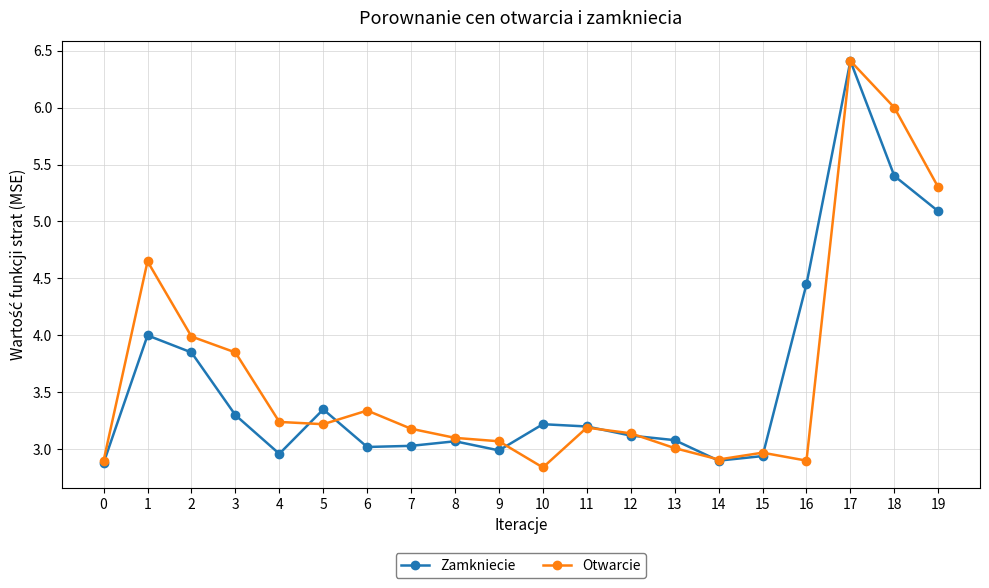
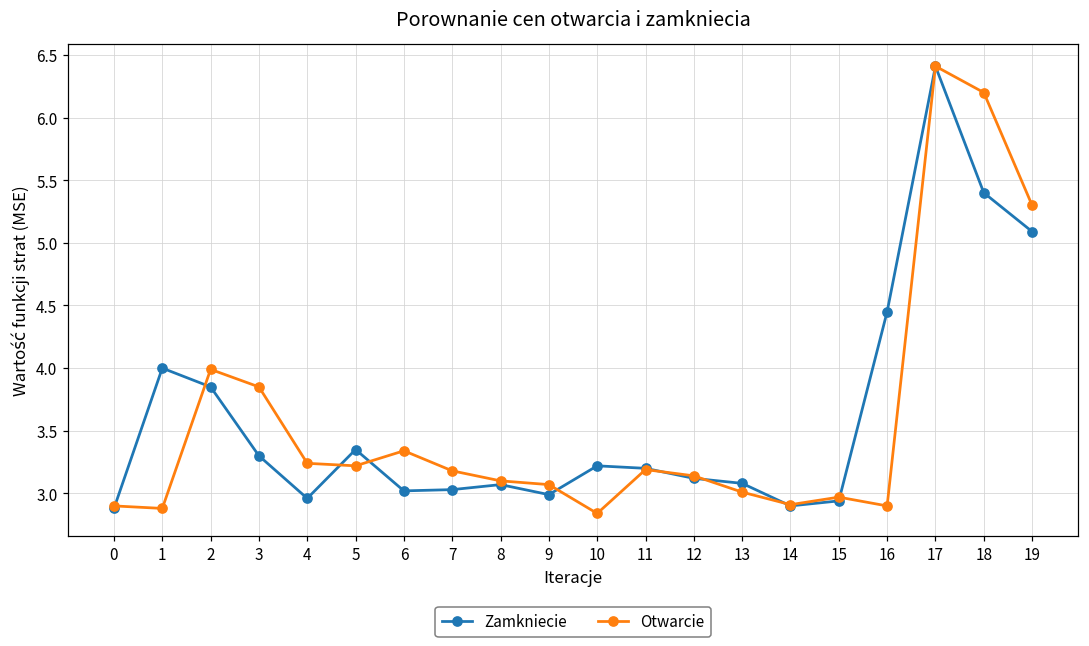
Otwarcie, 1: 4.65 -> 2.88
Otwarcie, 18: 6.0 -> 6.2
